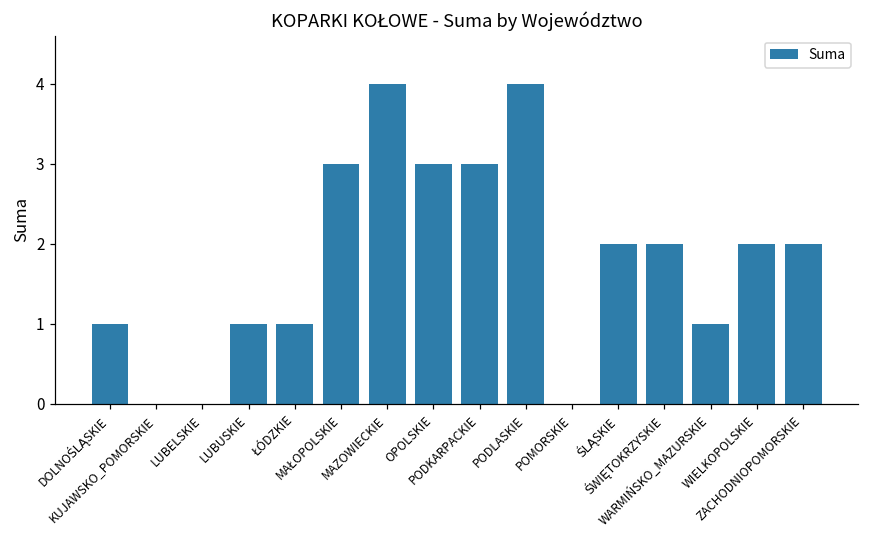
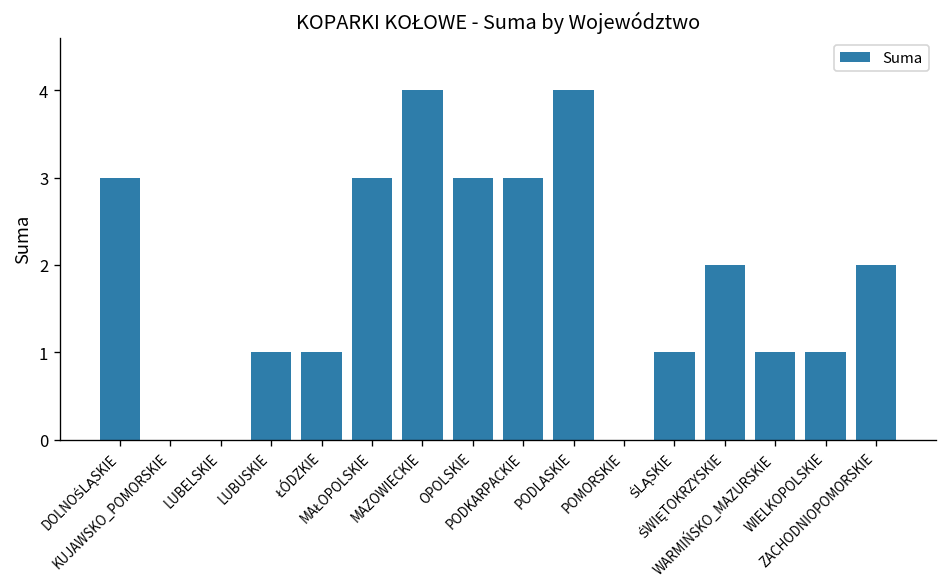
DOLNOŚLĄSKIE: 1 -> 3
ŚLĄSKIE: 2 -> 1
WIELKOPOLSKIE: 2 -> 1
